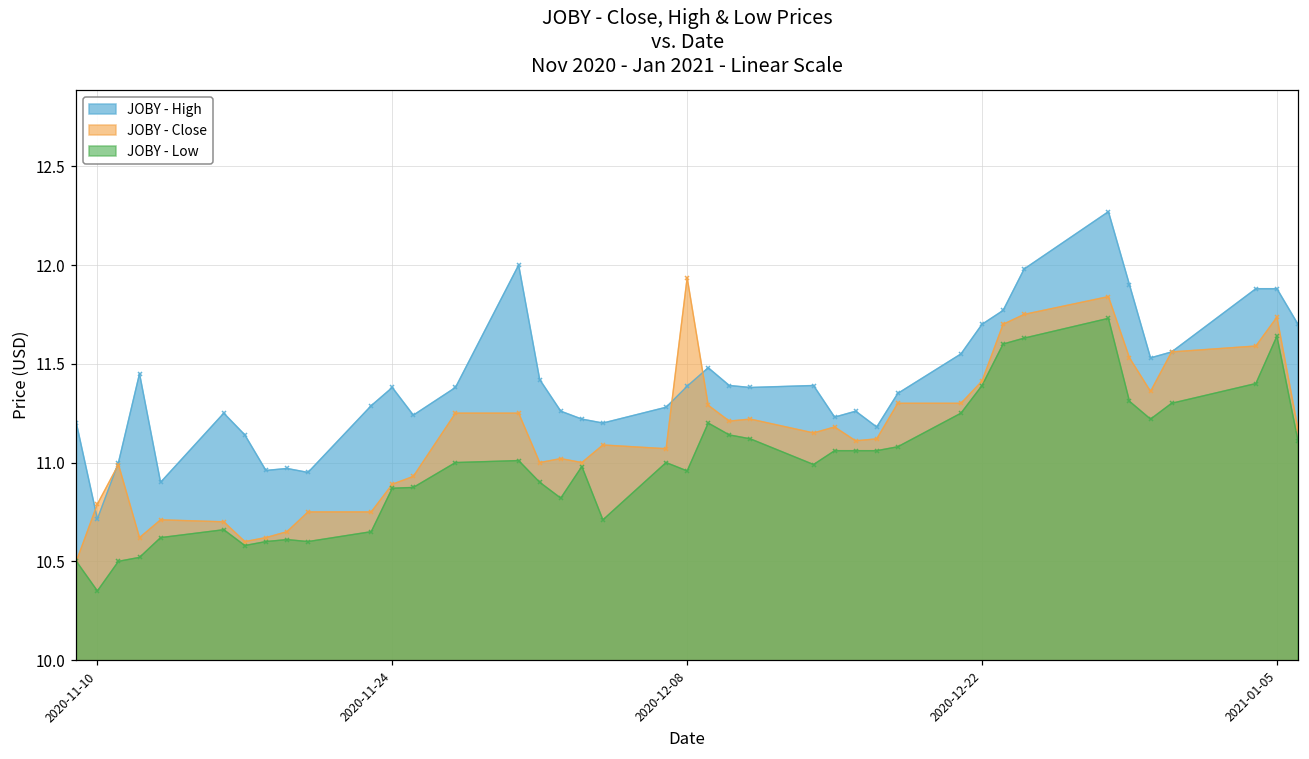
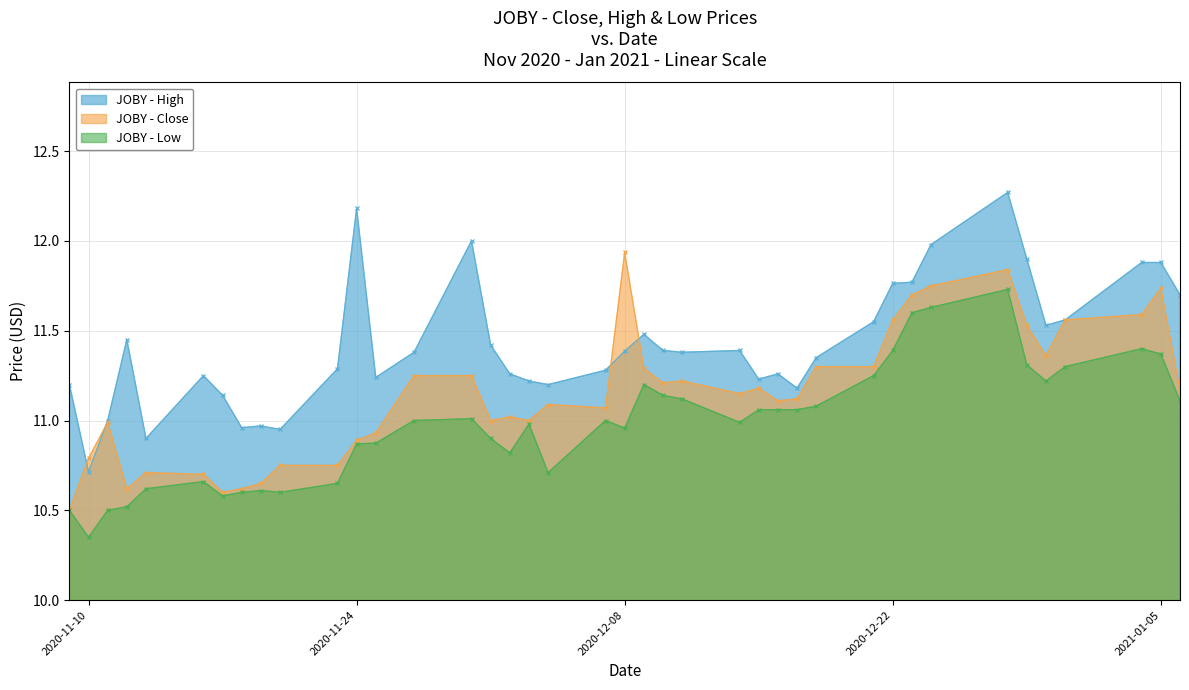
JOBY - High, 2020-11-24: 11.38 -> 12.18
JOBY - High, 2020-12-22: 11.70 -> 11.76
JOBY - Close, 2020-12-22: 11.41 -> 11.56
JOBY - Low, 2021-01-05: 11.64 -> 11.37
